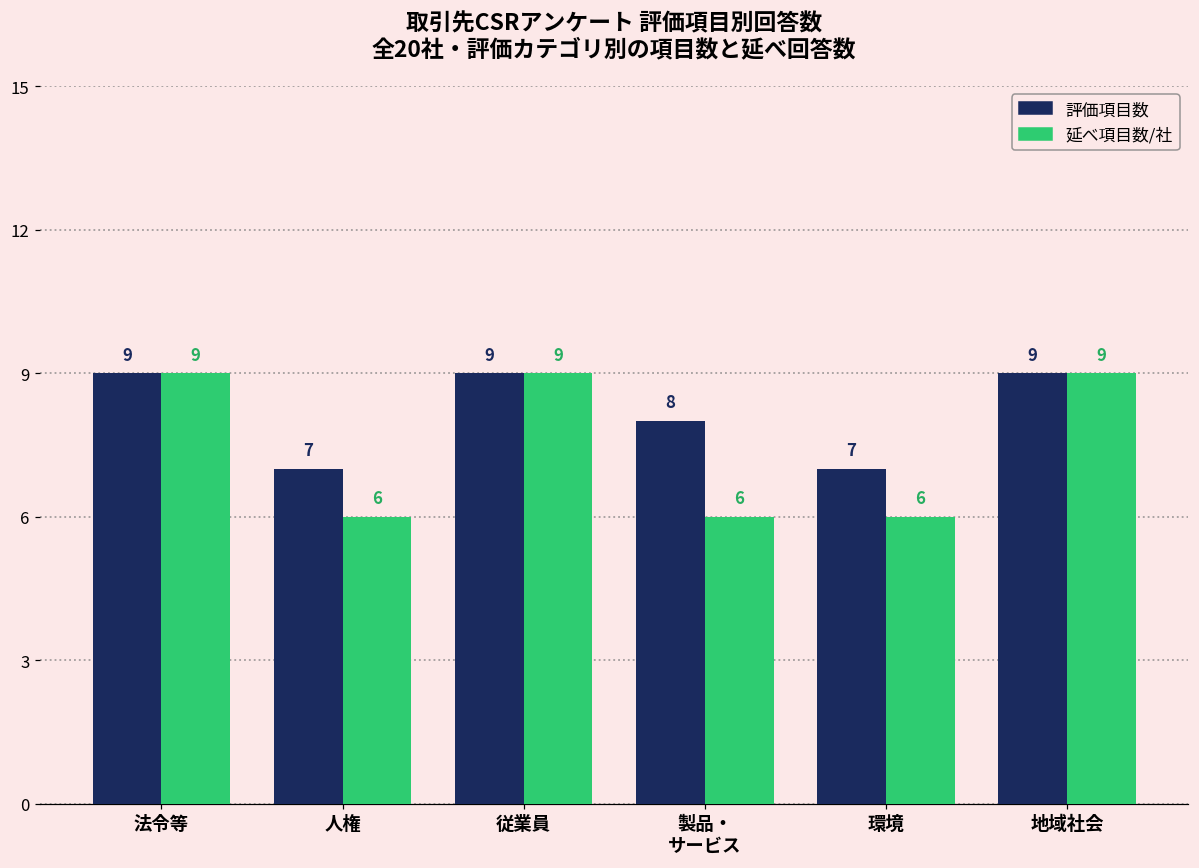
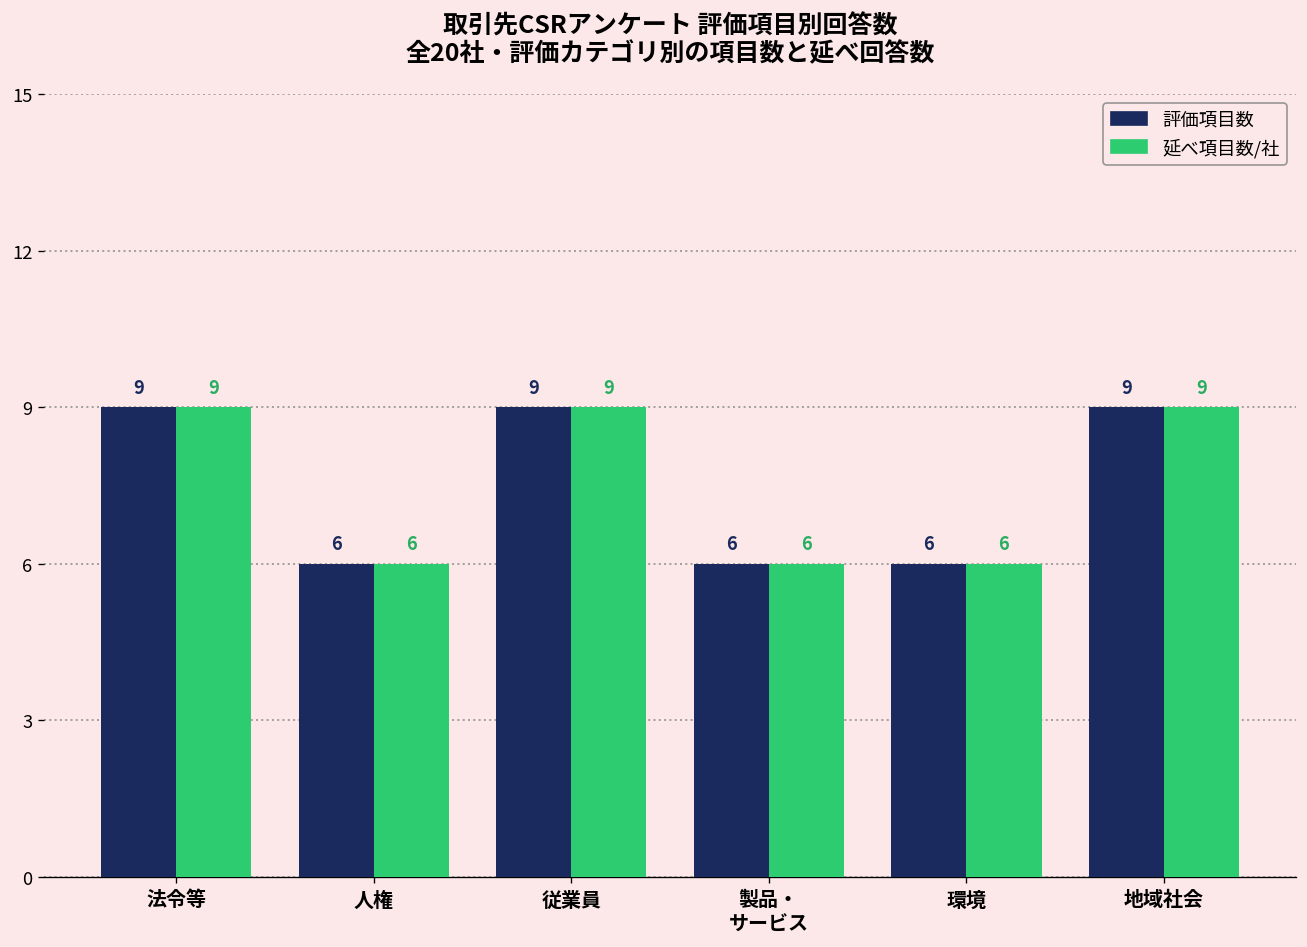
評価項目数, 人権: 7 -> 6
評価項目数, 製品・ サービス: 8 -> 6
評価項目数, 環境: 7 -> 6
